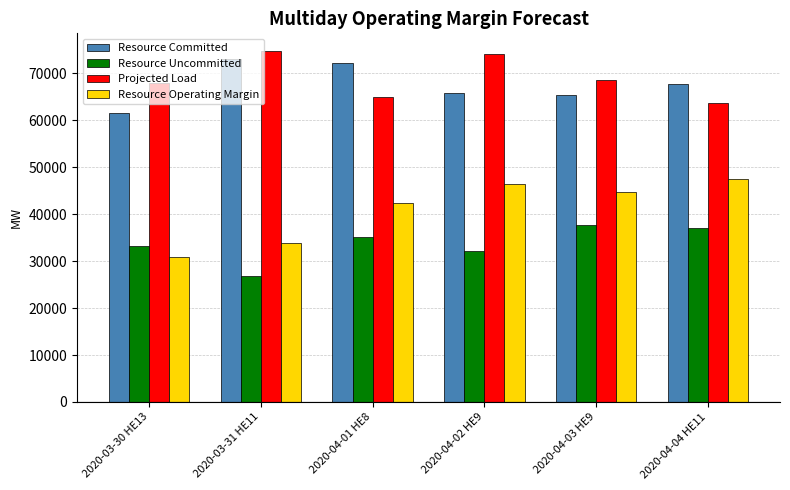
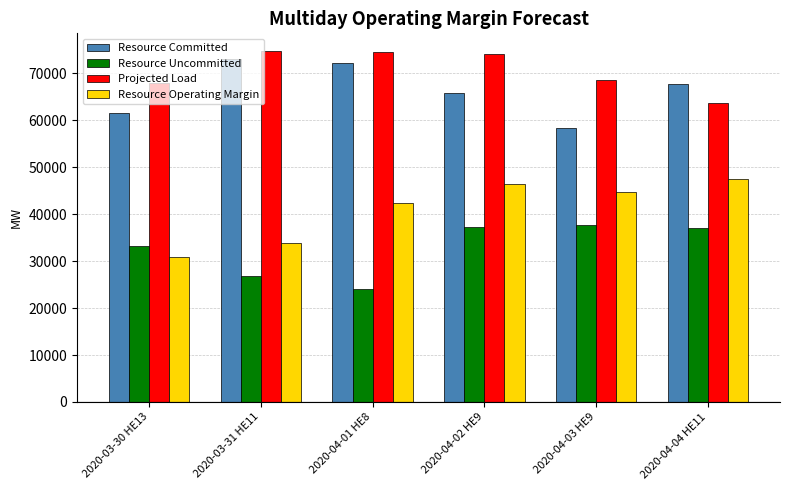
Resource Uncommitted, 2020-04-01 HE8: 35000 -> 24000
Projected Load, 2020-04-01 HE8: 65000 -> 75000
Resource Uncommitted, 2020-04-02 HE9: 32000 -> 37000
Resource Committed, 2020-04-03 HE9: 65000 -> 58000
